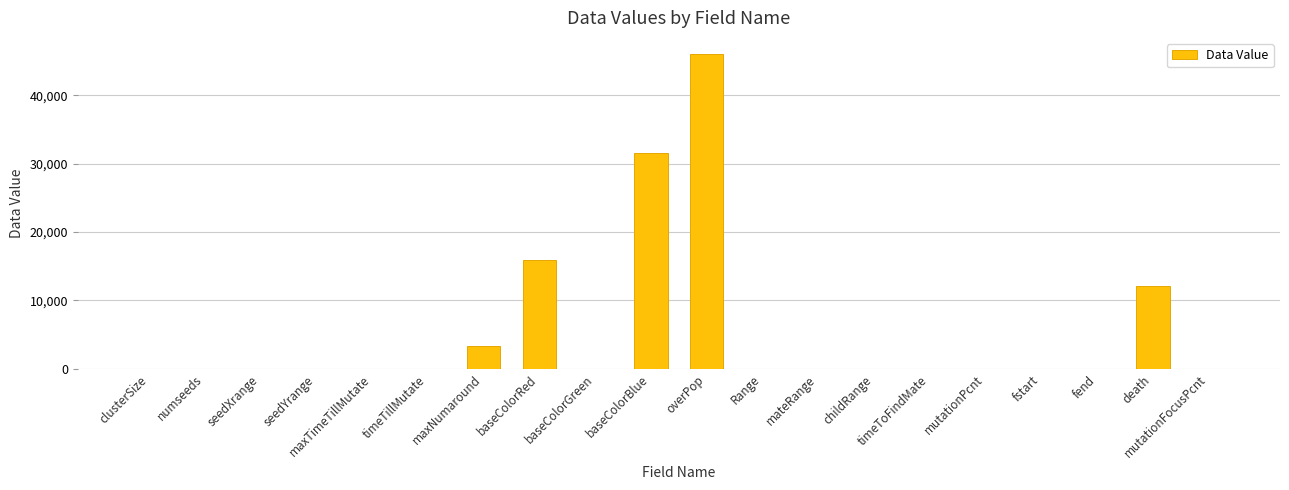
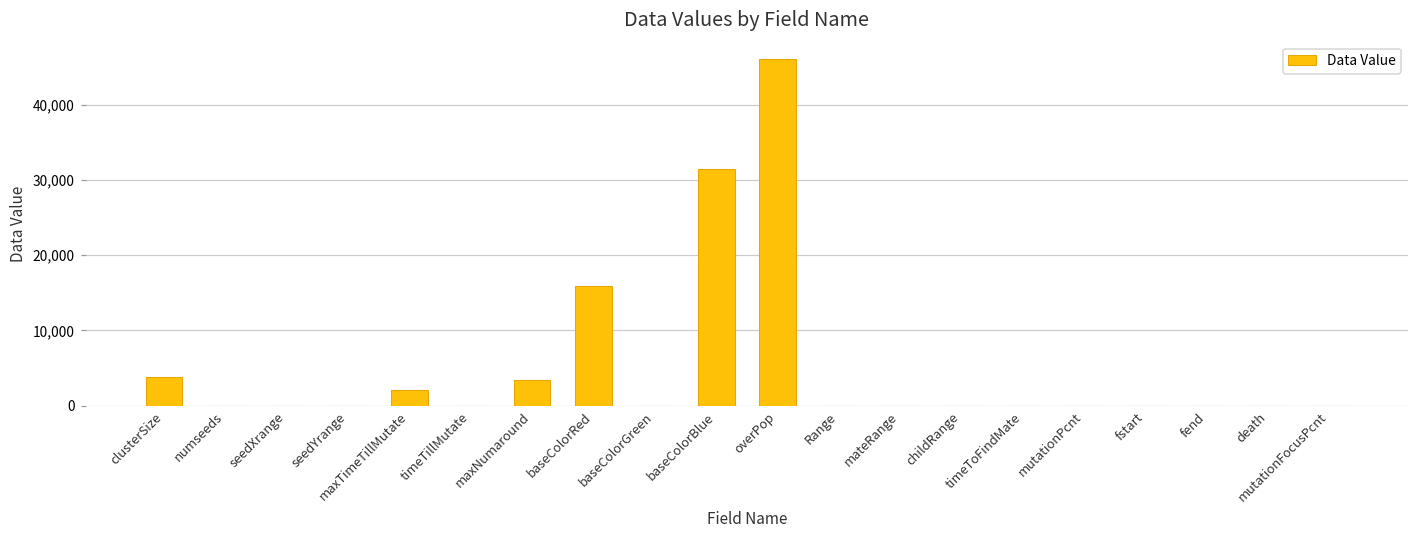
clusterSize: 0 -> 4,000
maxTimeTillMutate: 0 -> 2,000
death: 12,000 -> 0
